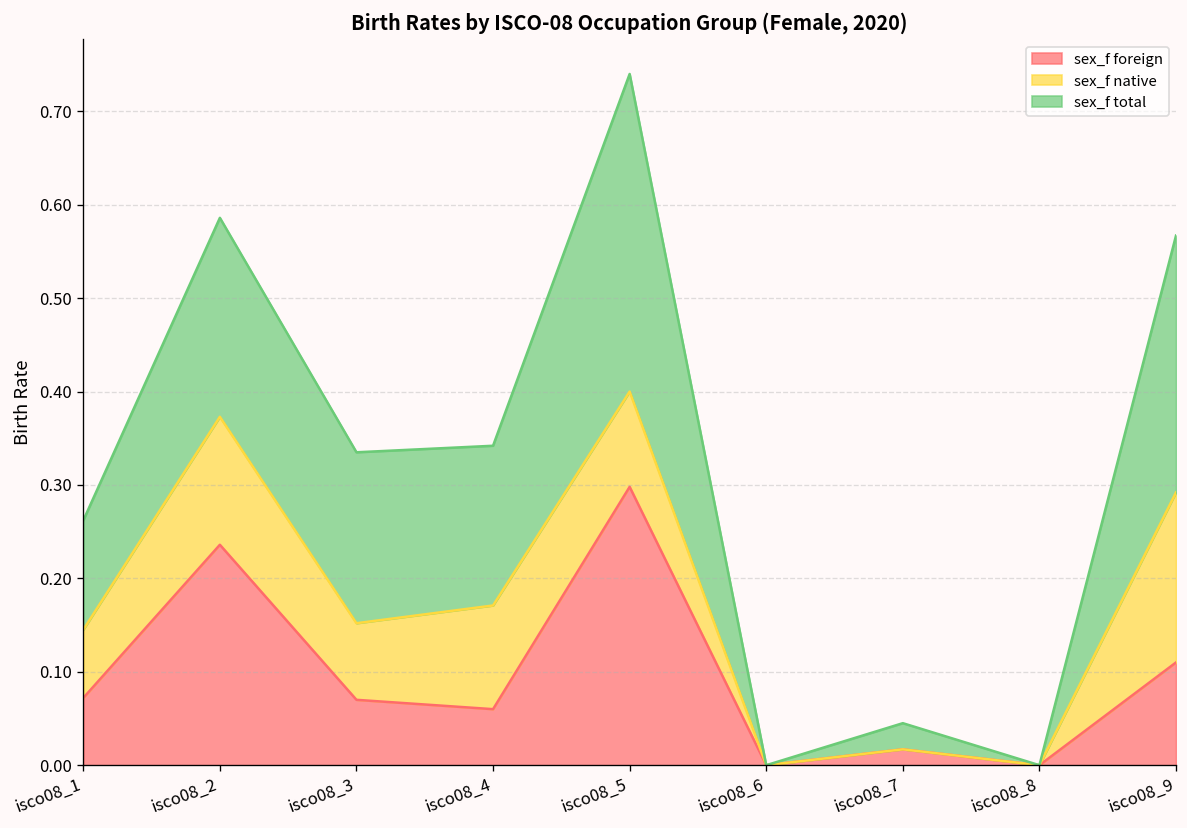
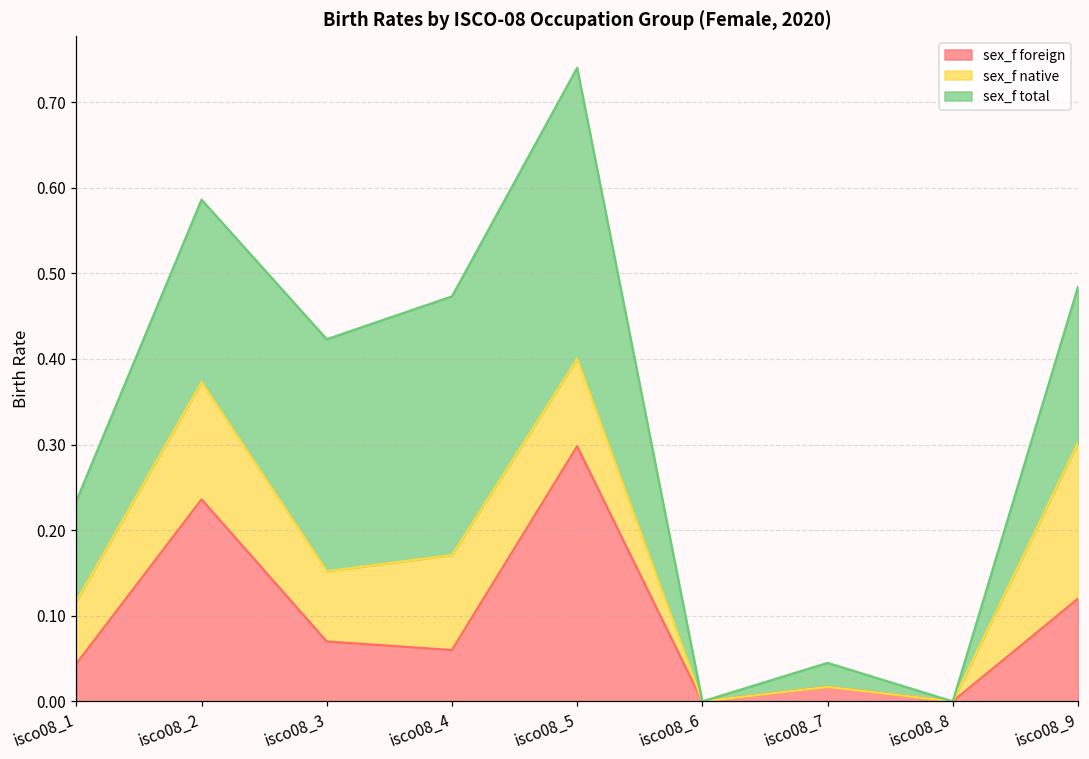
sex_f foreign, isco08_1: 0.07 -> 0.04
sex_f total, isco08_3: 0.18 -> 0.27
sex_f total, isco08_4: 0.17 -> 0.30
sex_f foreign, isco08_9: 0.11 -> 0.12
sex_f total, isco08_9: 0.27 -> 0.18
